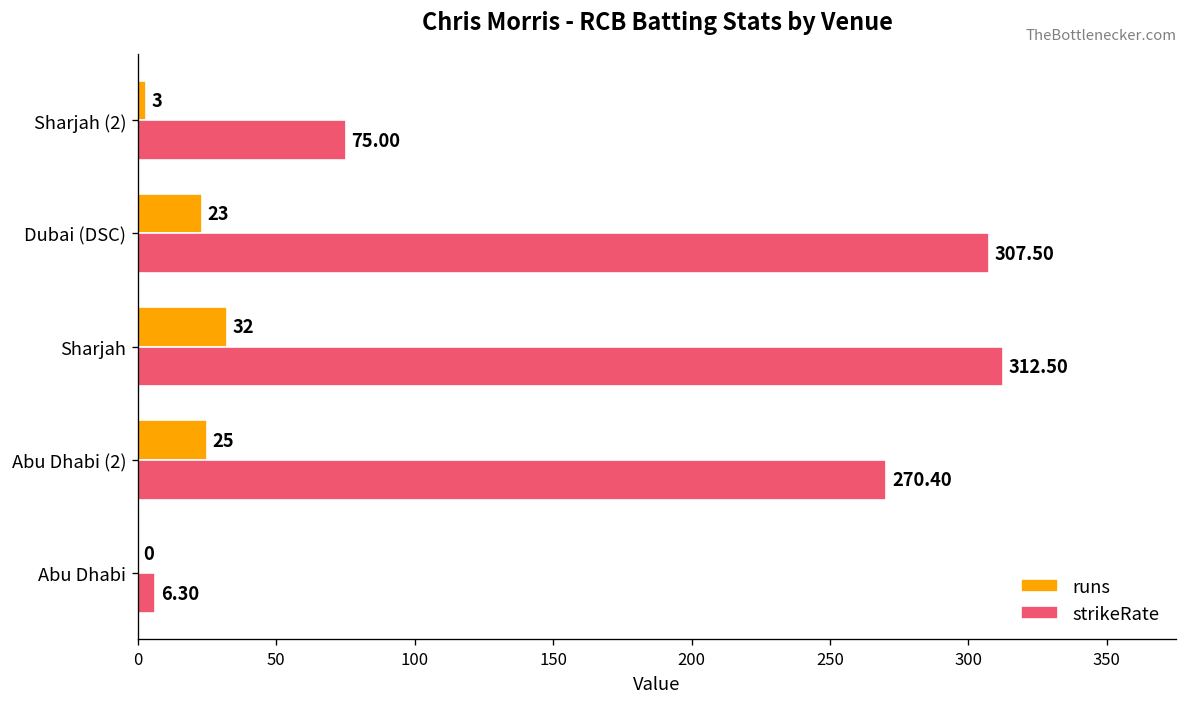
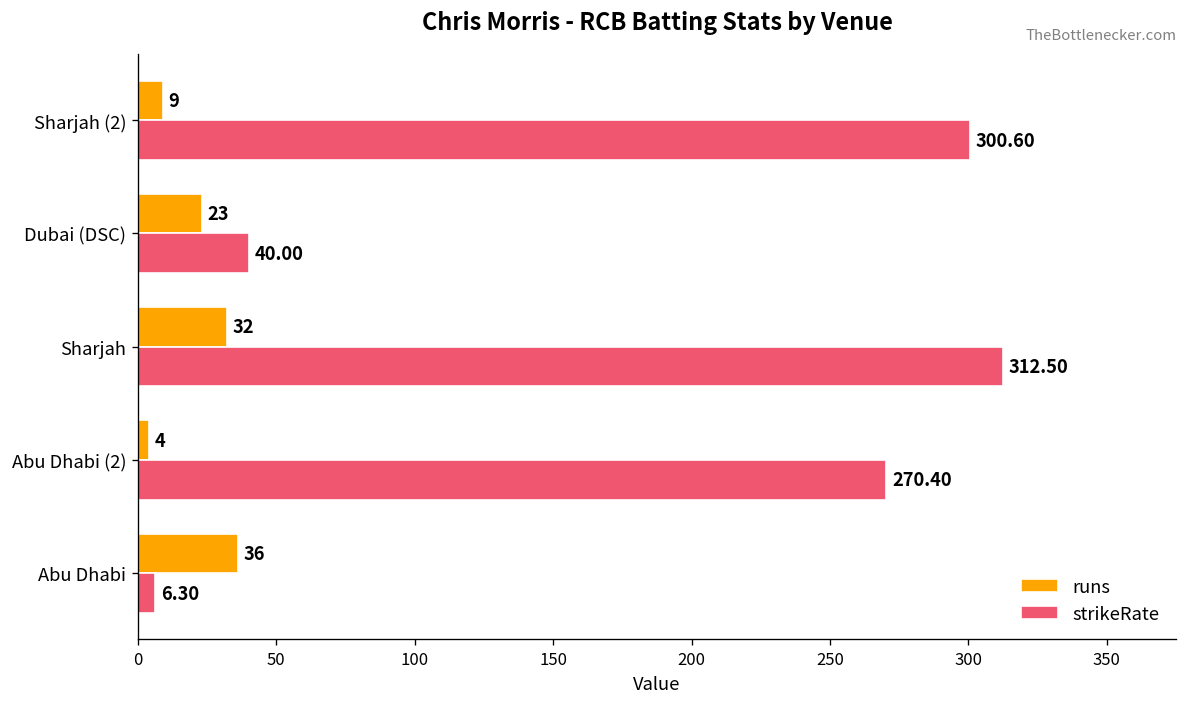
runs, Sharjah (2): 3 -> 9
strikeRate, Sharjah (2): 75.00 -> 300.60
strikeRate, Dubai (DSC): 307.50 -> 40.00
runs, Abu Dhabi (2): 25 -> 4
runs, Abu Dhabi: 0 -> 36
